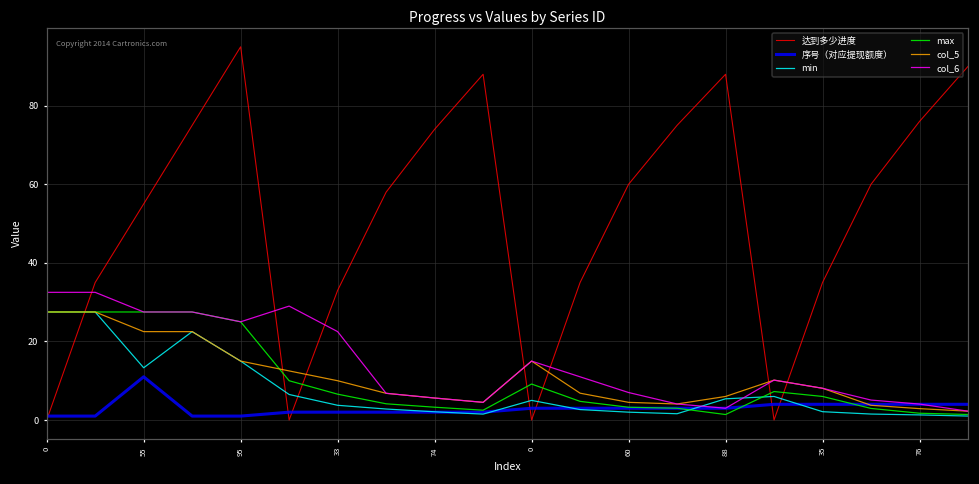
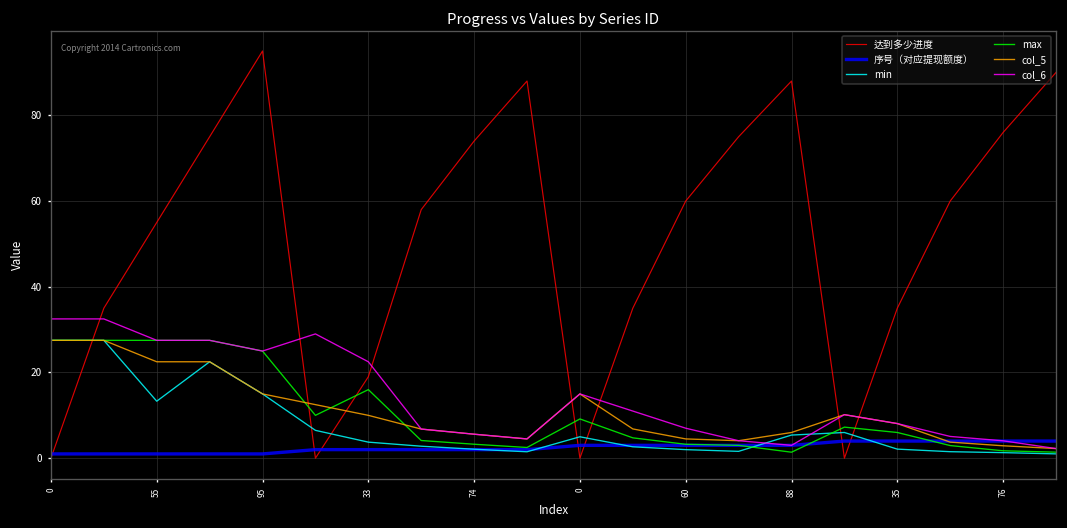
序号（对应提现额度）, 55: 11 -> 1
达到多少进度, 33: 33 -> 19
max, 33: 7 -> 16
